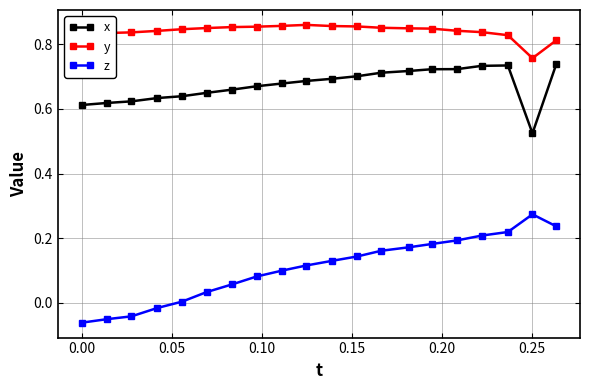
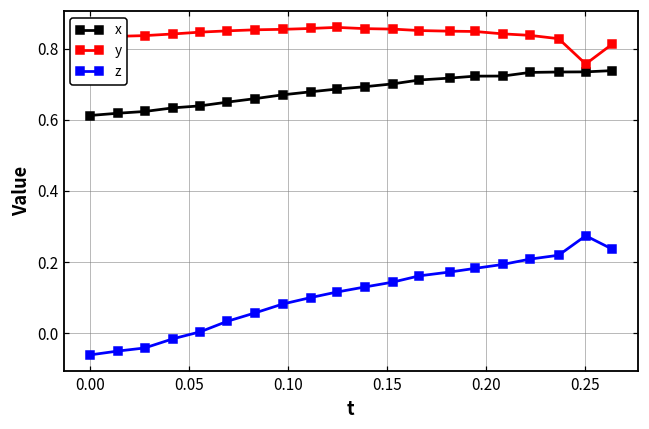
x, 0.25: 0.52 -> 0.74
